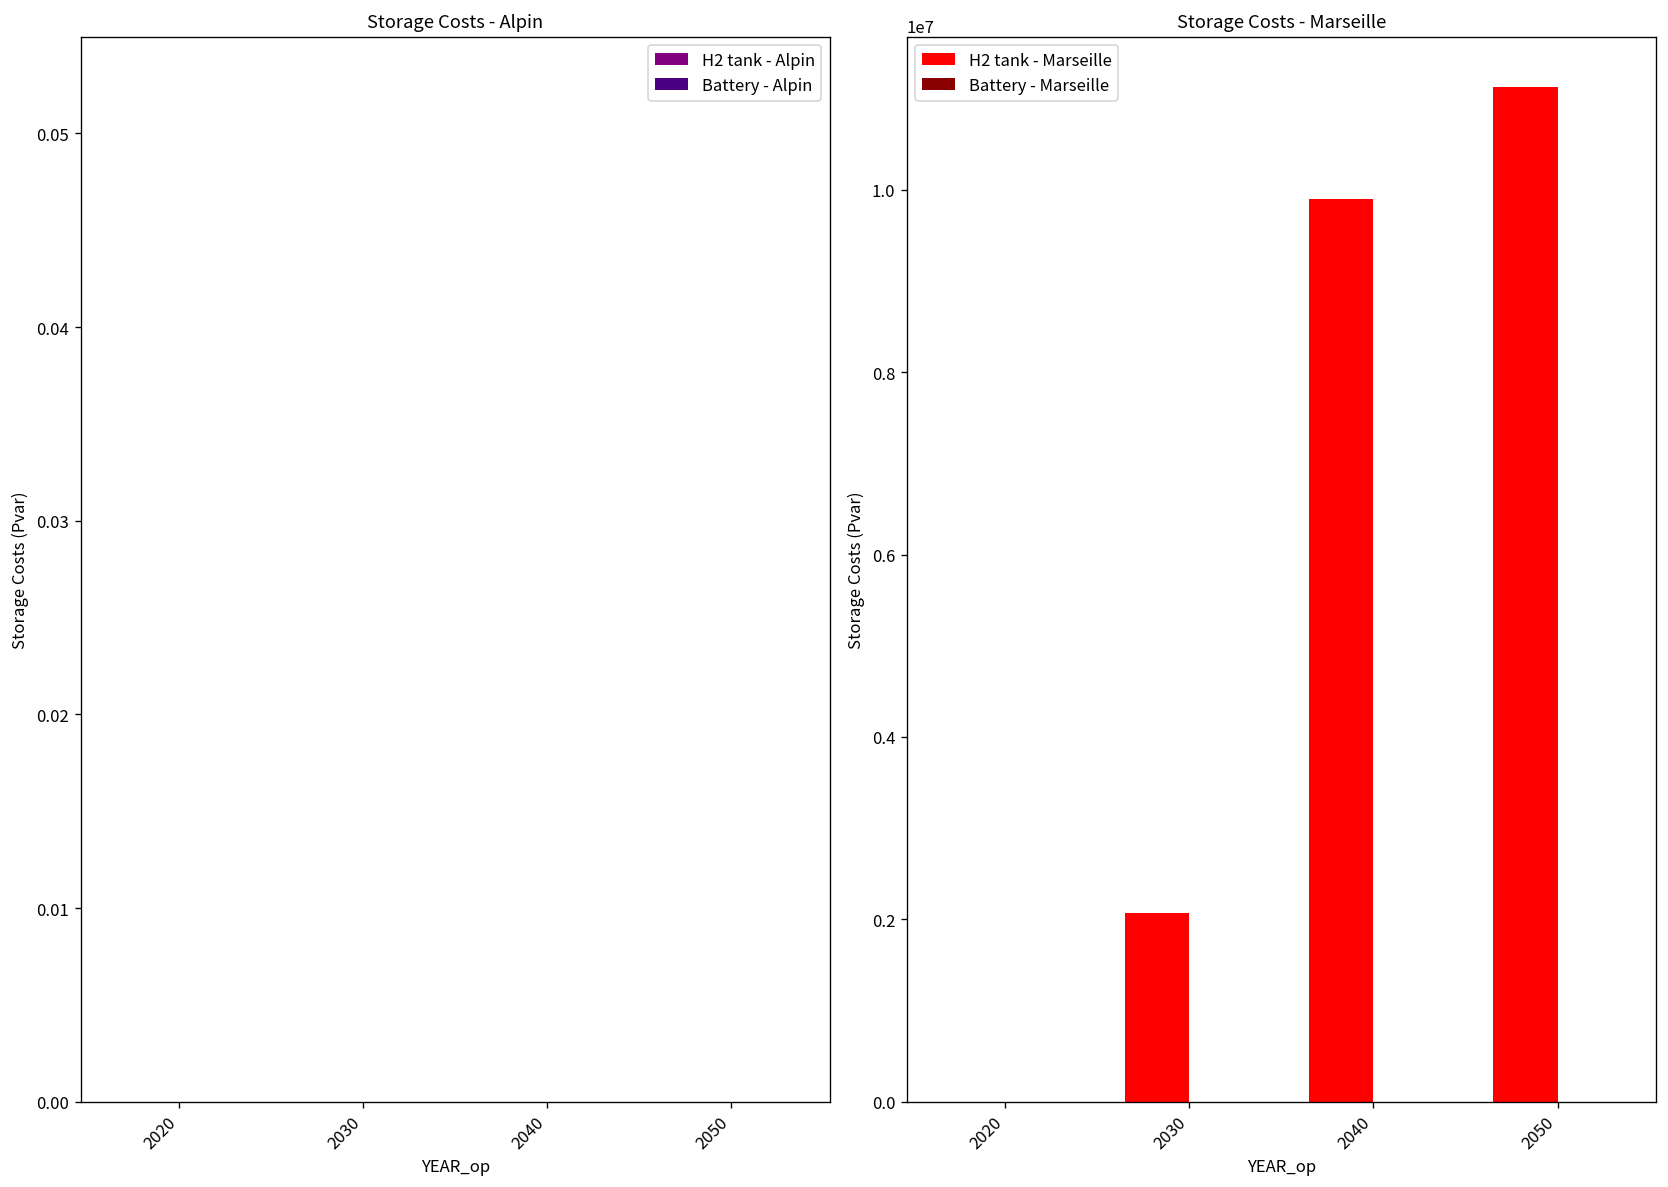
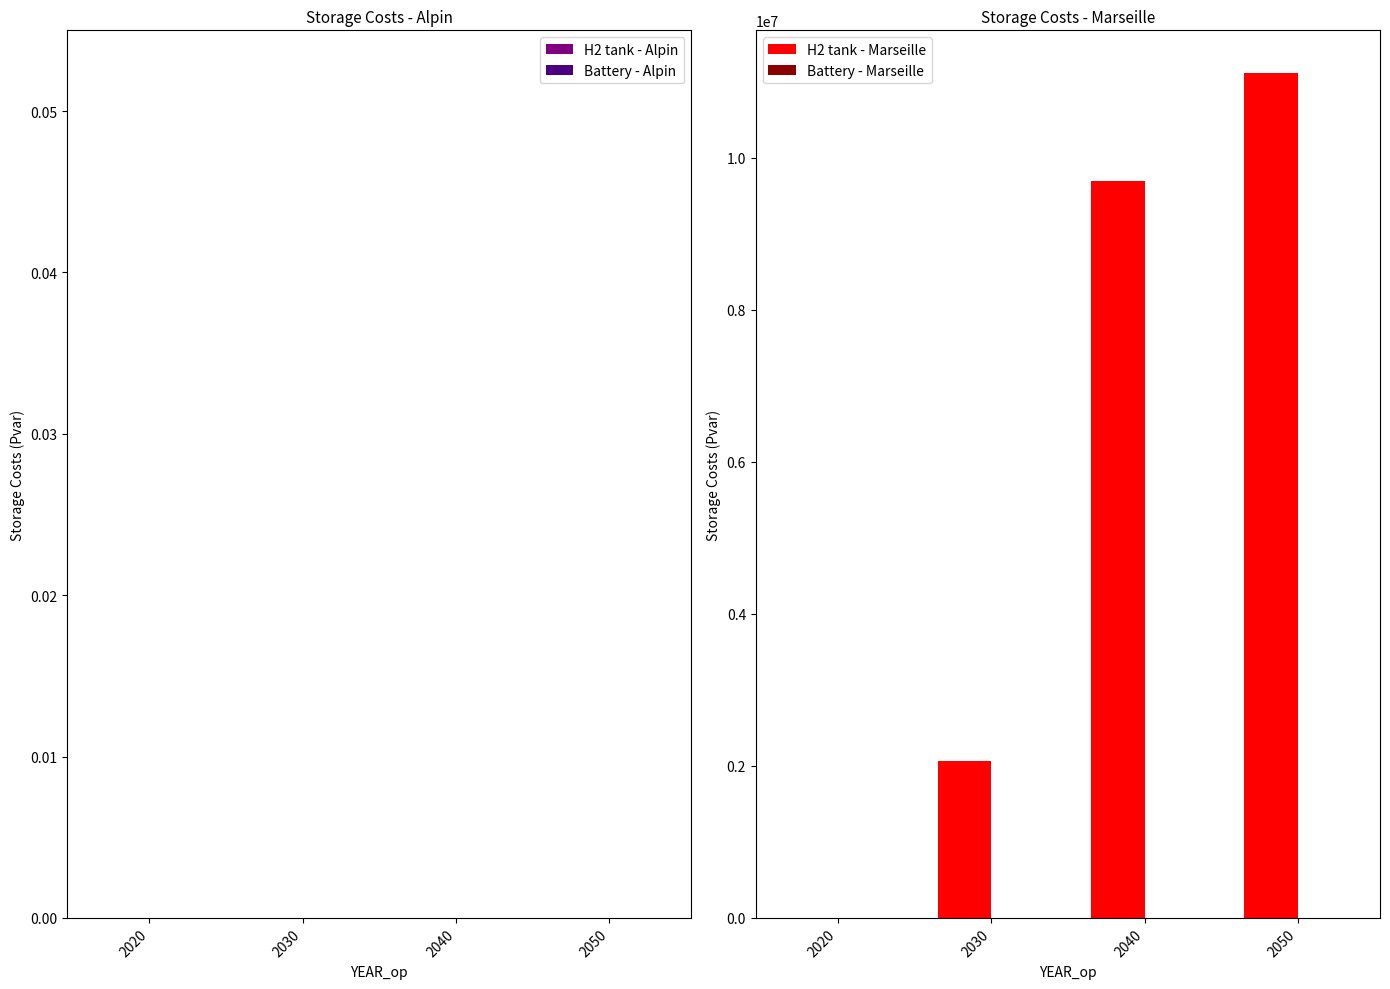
Storage Costs - Marseille, H2 tank - Marseille, 2040: 9900000 -> 9700000
